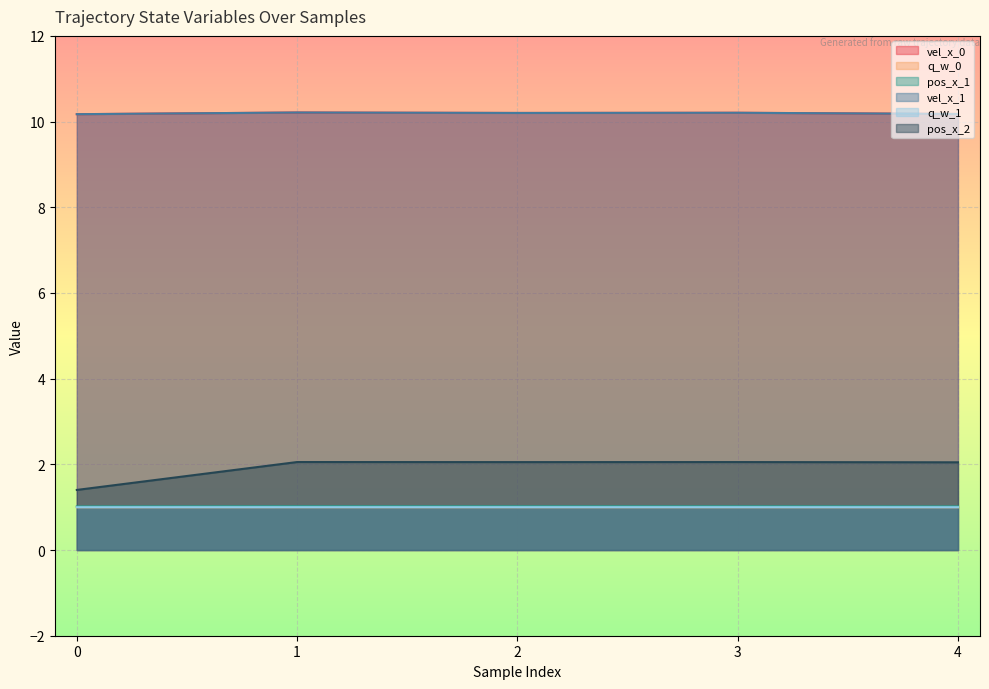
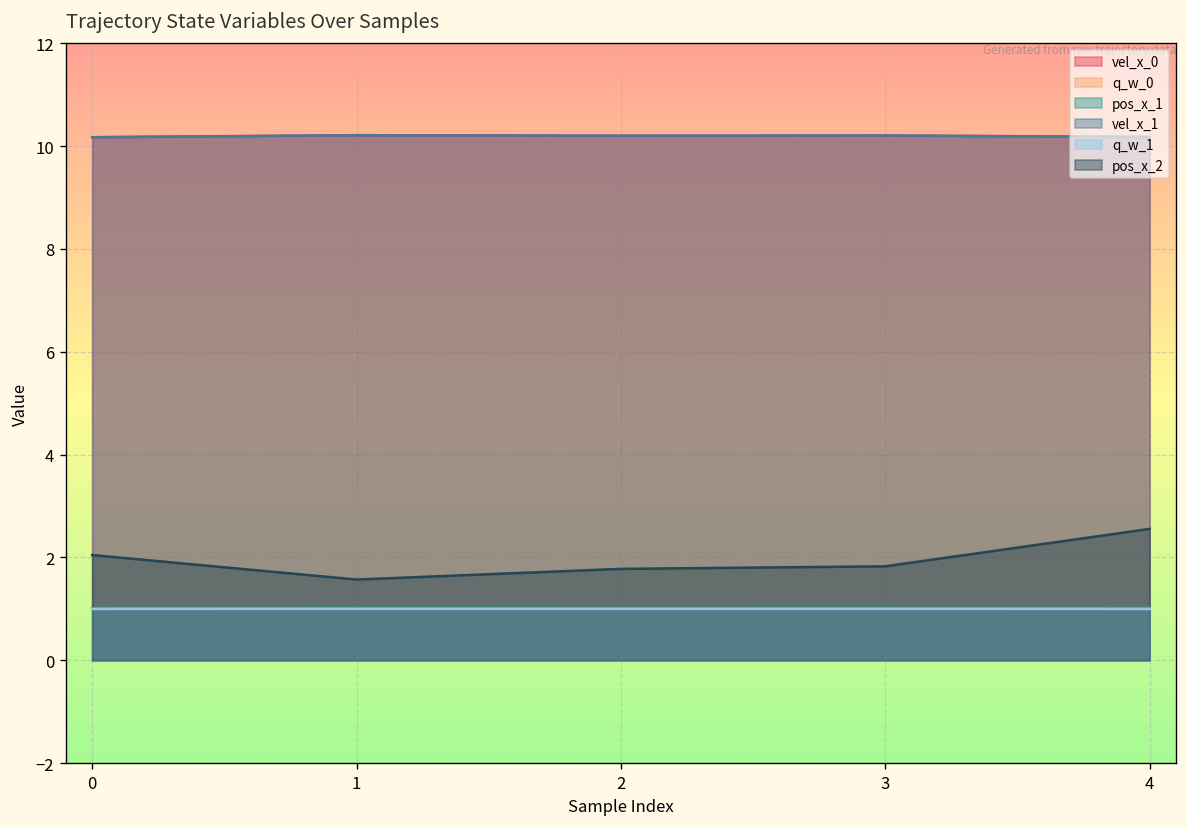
pos_x_2, 0: 1.4 -> 2.0
pos_x_2, 1: 2.1 -> 1.6
pos_x_2, 2: 2.1 -> 1.8
pos_x_2, 3: 2.1 -> 1.8
pos_x_2, 4: 2.0 -> 2.6
